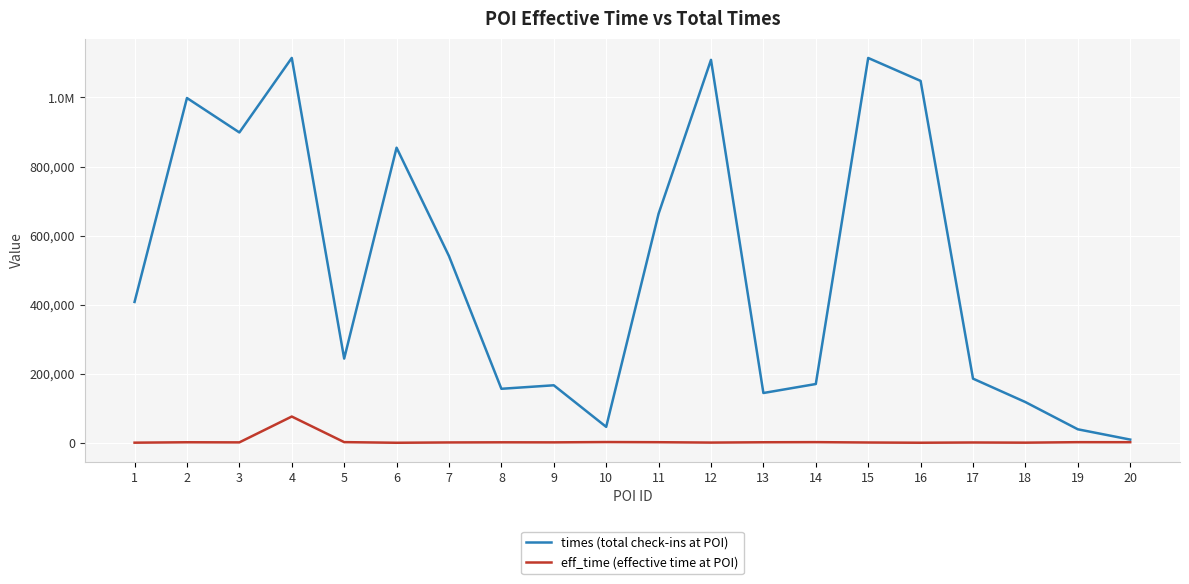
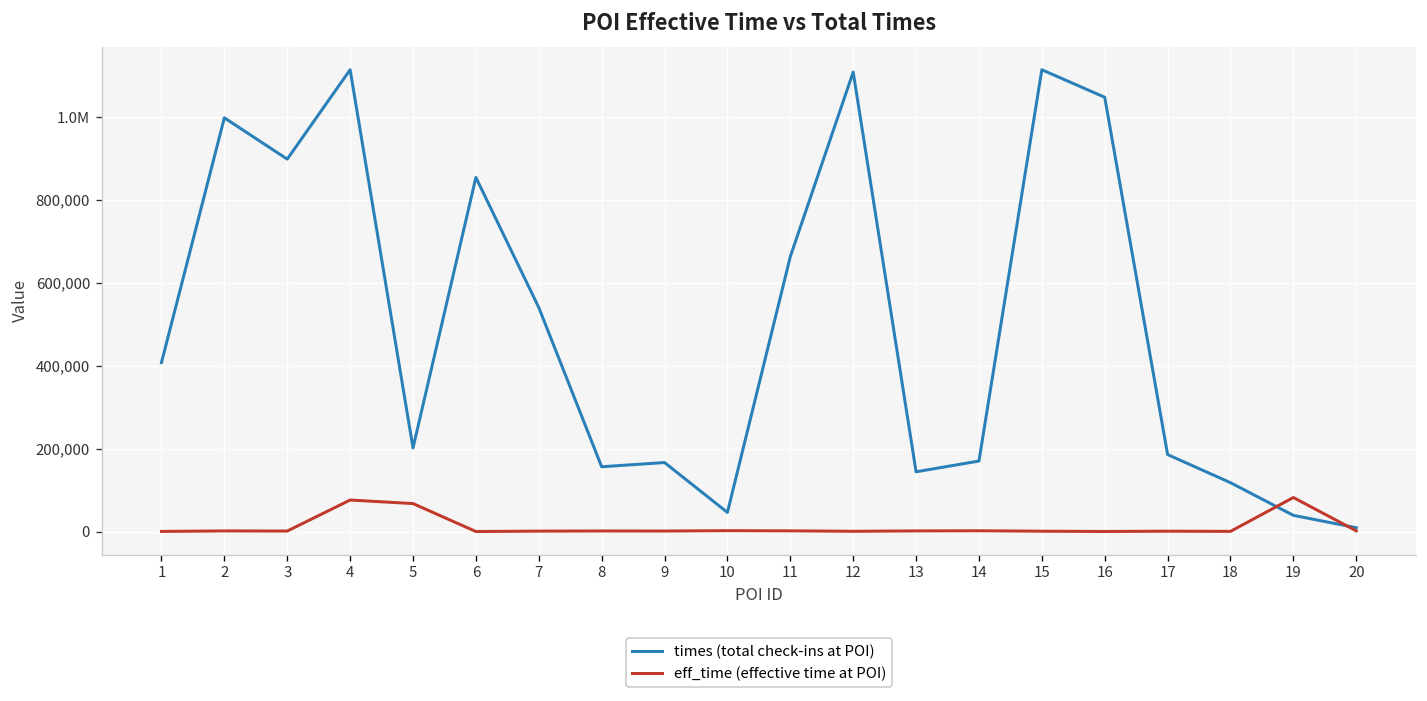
times (total check-ins at POI), 5: 240,000 -> 200,000
eff_time (effective time at POI), 5: 0 -> 70,000
eff_time (effective time at POI), 19: 0 -> 80,000
